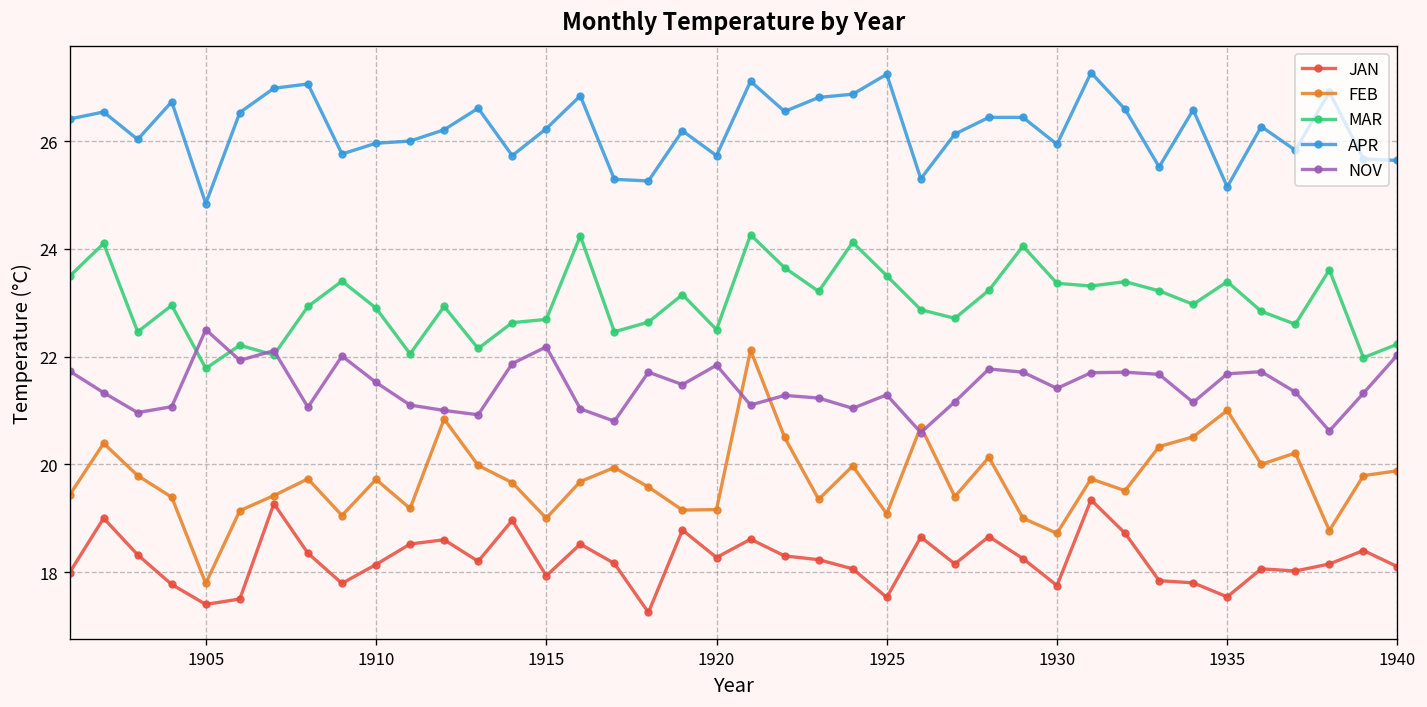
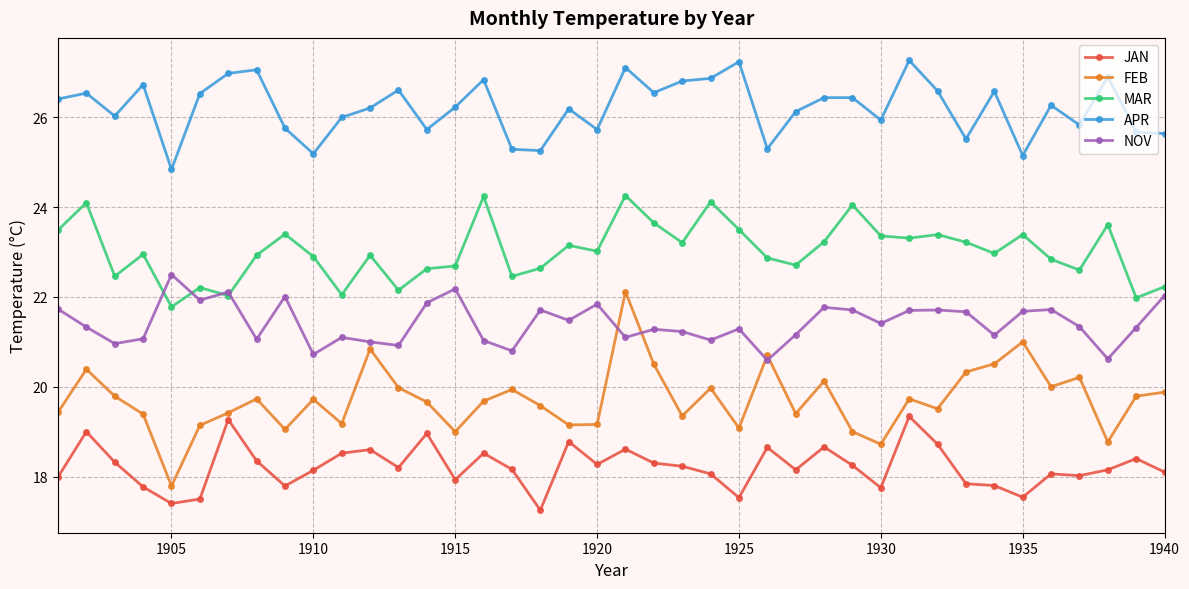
APR, 1910: 26.0 -> 25.2
NOV, 1910: 21.5 -> 20.7
MAR, 1920: 22.5 -> 23.0
